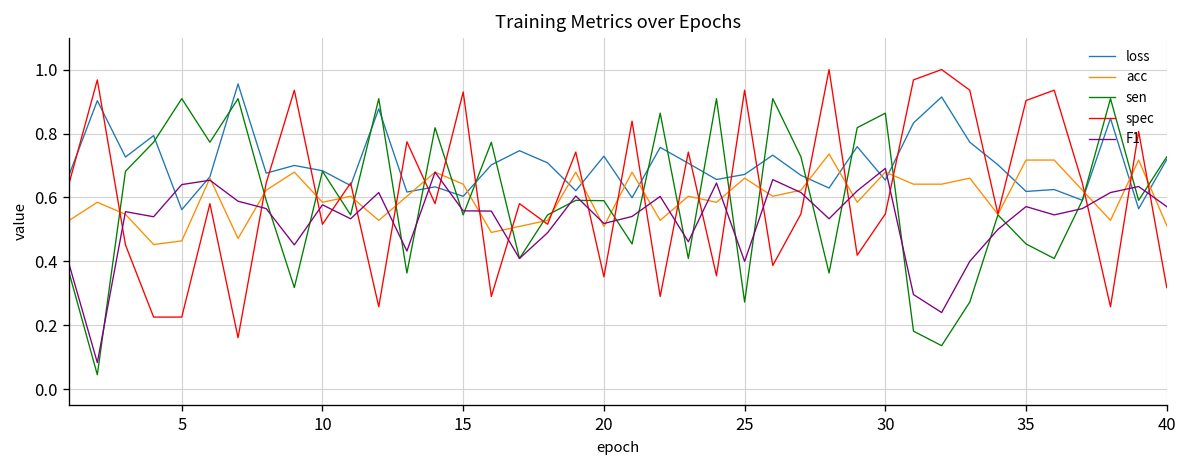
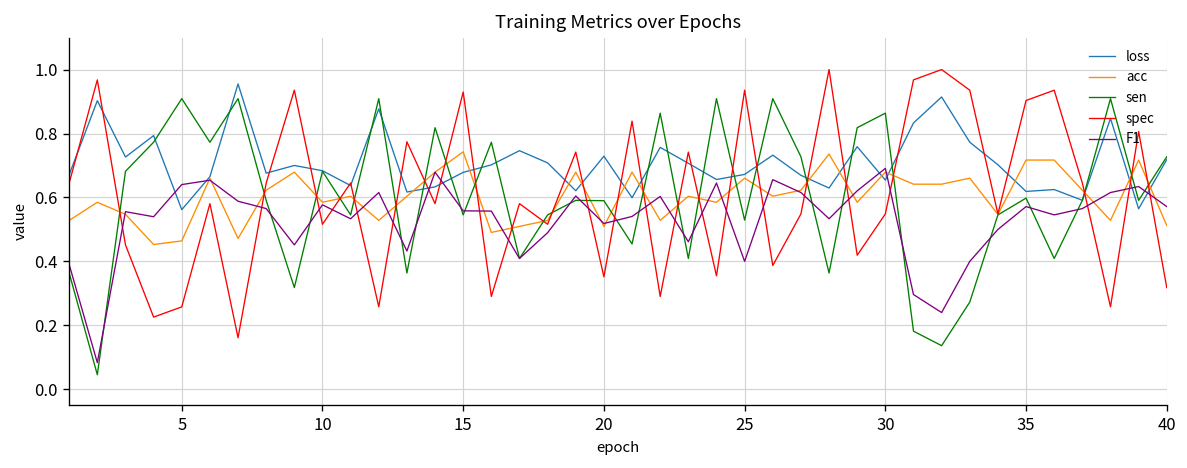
spec, 5: 0.23 -> 0.26
loss, 15: 0.60 -> 0.68
acc, 15: 0.64 -> 0.74
sen, 25: 0.27 -> 0.53
sen, 35: 0.45 -> 0.60
